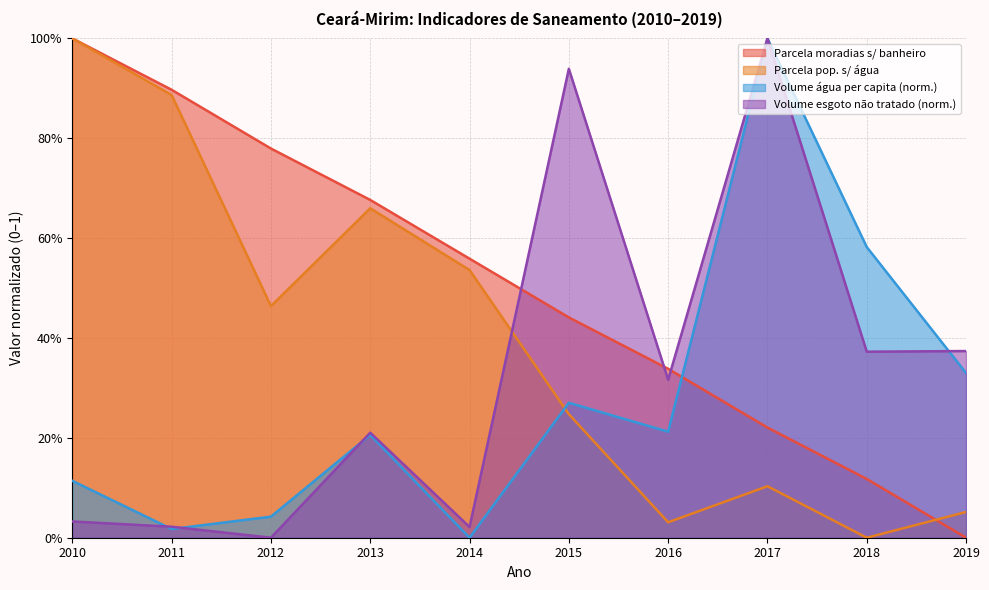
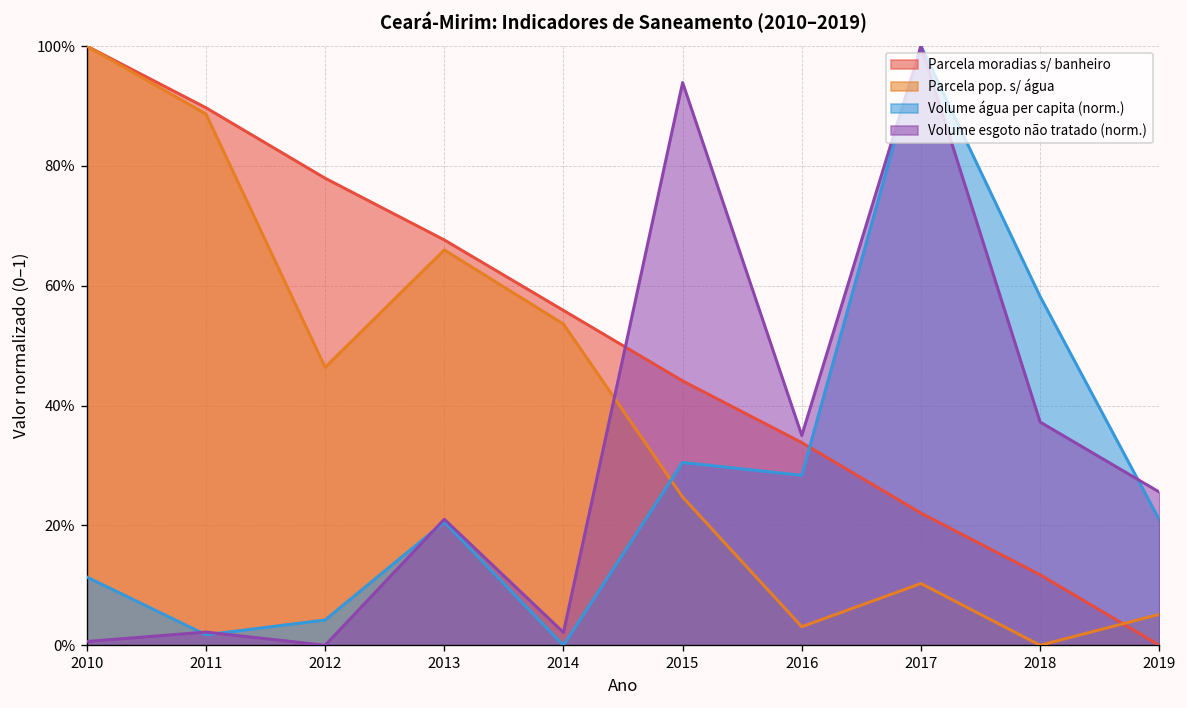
Volume esgoto não tratado (norm.), 2010: 3% -> 1%
Volume água per capita (norm.), 2015: 27% -> 31%
Volume água per capita (norm.), 2016: 21% -> 28%
Volume esgoto não tratado (norm.), 2016: 32% -> 35%
Volume água per capita (norm.), 2019: 33% -> 21%
Volume esgoto não tratado (norm.), 2019: 37% -> 26%
